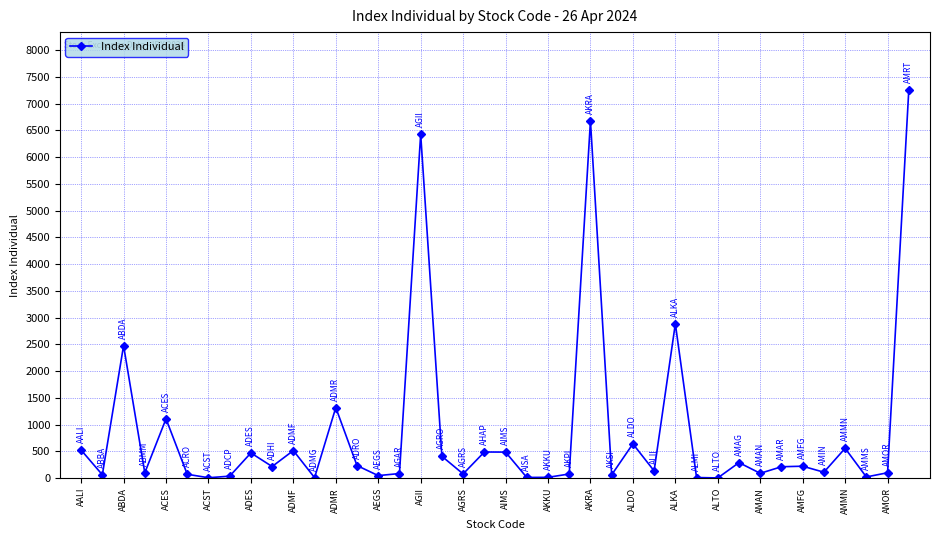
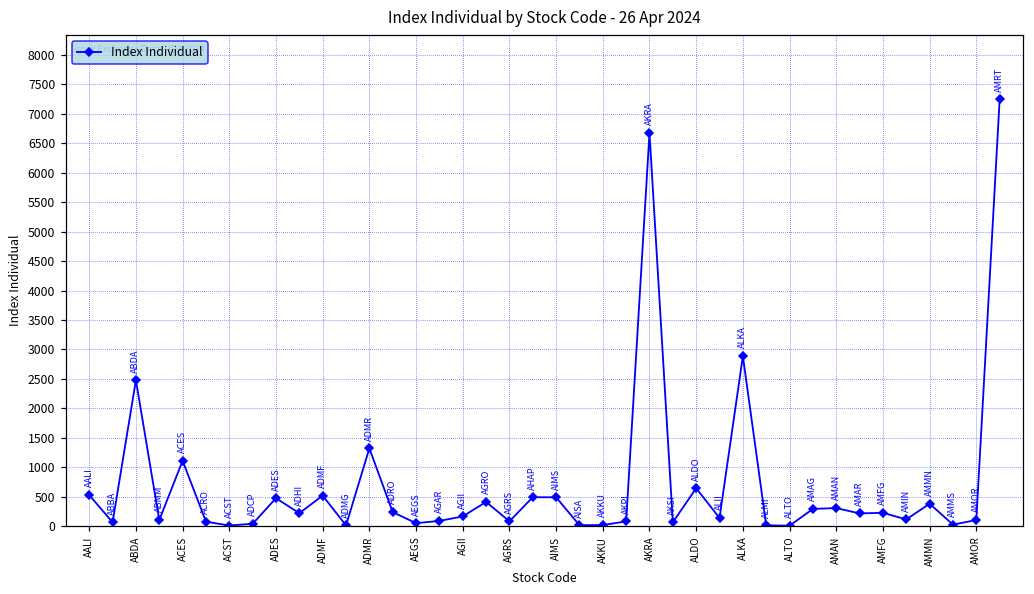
AGII: 6400 -> 200
AMAN: 100 -> 300
AMMN: 600 -> 400
